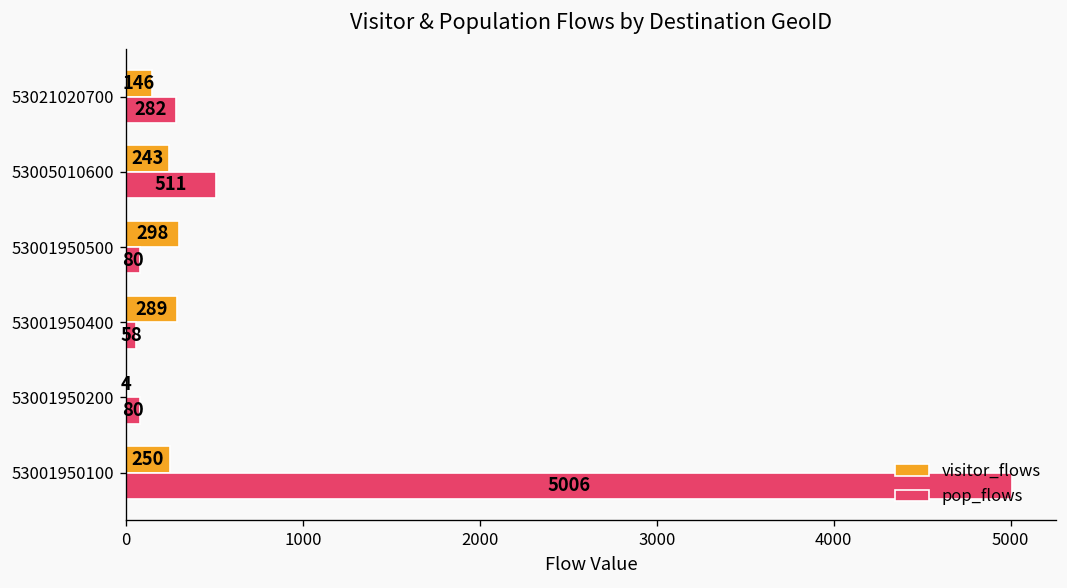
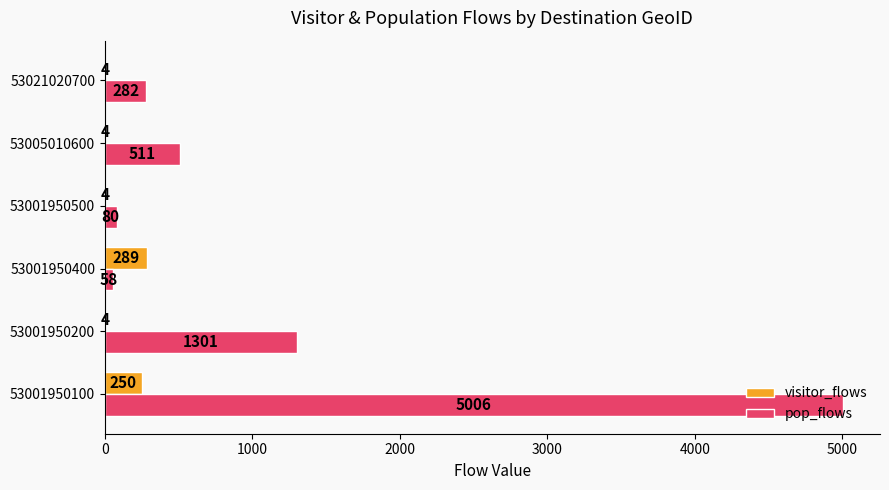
visitor_flows, 53021020700: 146 -> 4
visitor_flows, 53005010600: 243 -> 4
visitor_flows, 53001950500: 298 -> 4
pop_flows, 53001950200: 80 -> 1301
